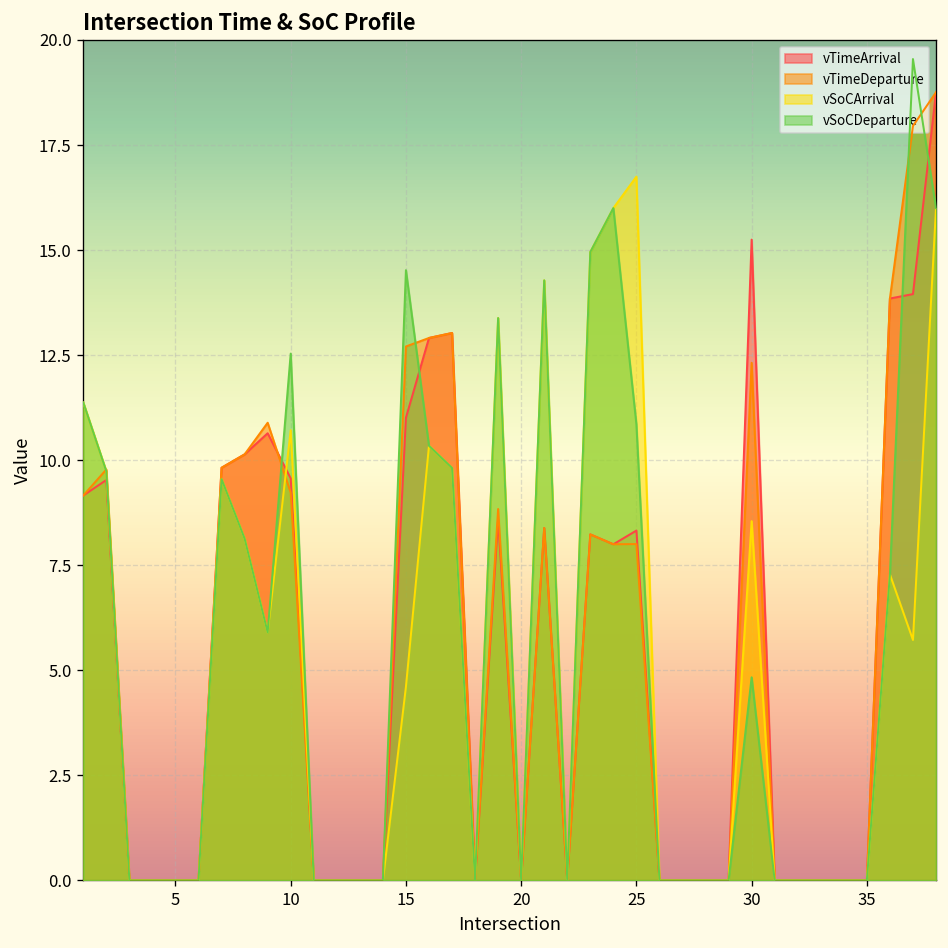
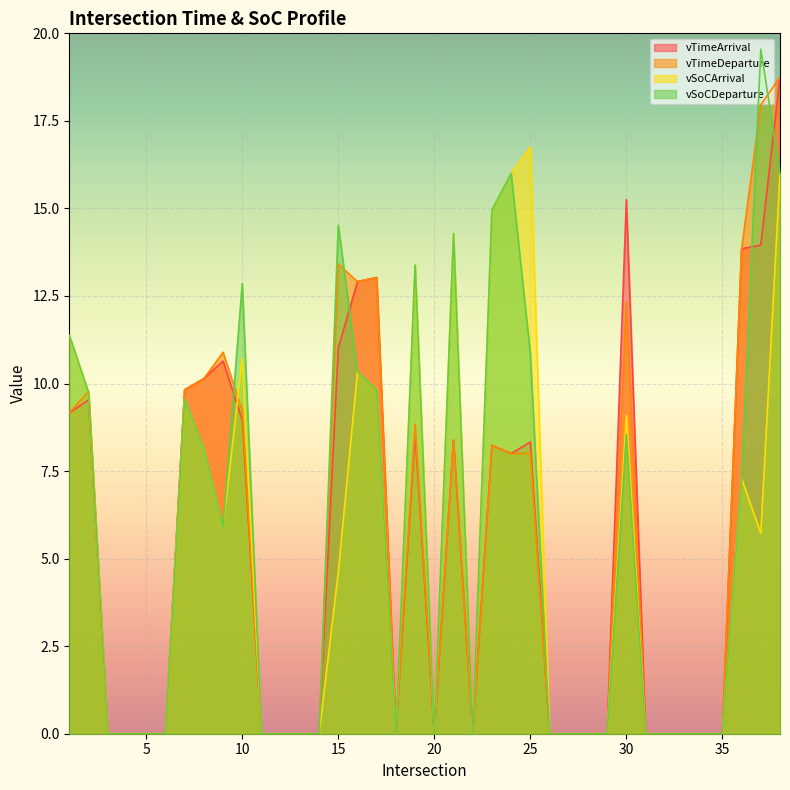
vTimeArrival, 10: 9.6 -> 9.0
vSoCDeparture, 10: 12.5 -> 12.9
vTimeDeparture, 15: 12.7 -> 13.4
vSoCArrival, 30: 8.6 -> 9.1
vSoCDeparture, 30: 4.8 -> 8.6
